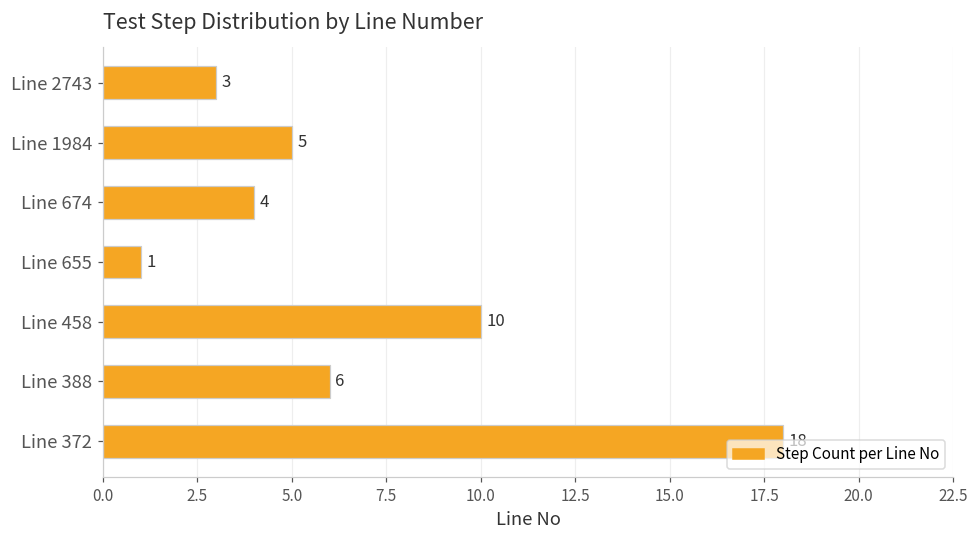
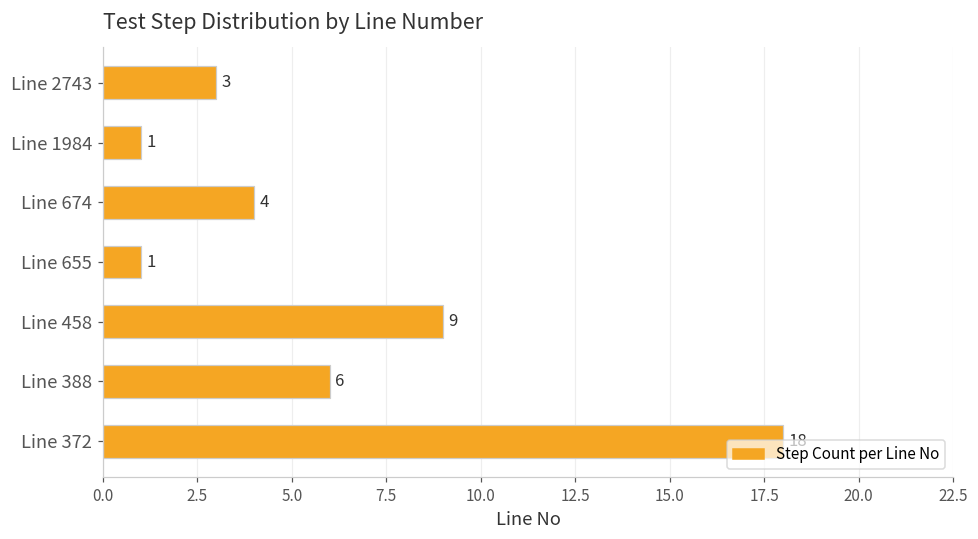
Line 1984: 5 -> 1
Line 458: 10 -> 9
